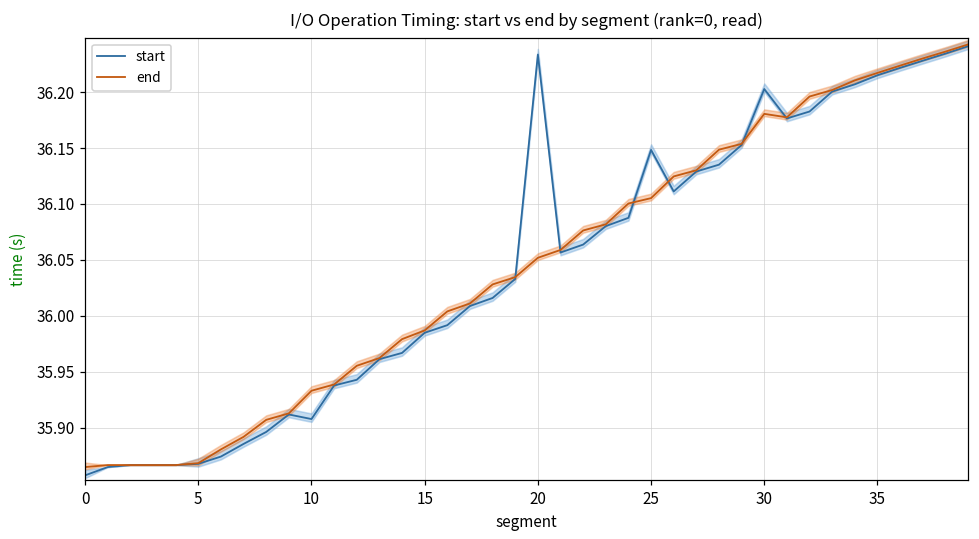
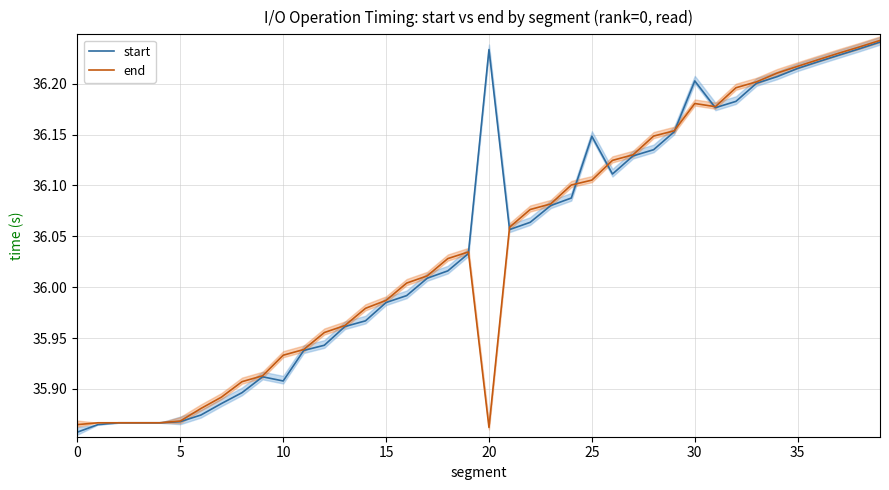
end, 20: 36.052 -> 35.862
